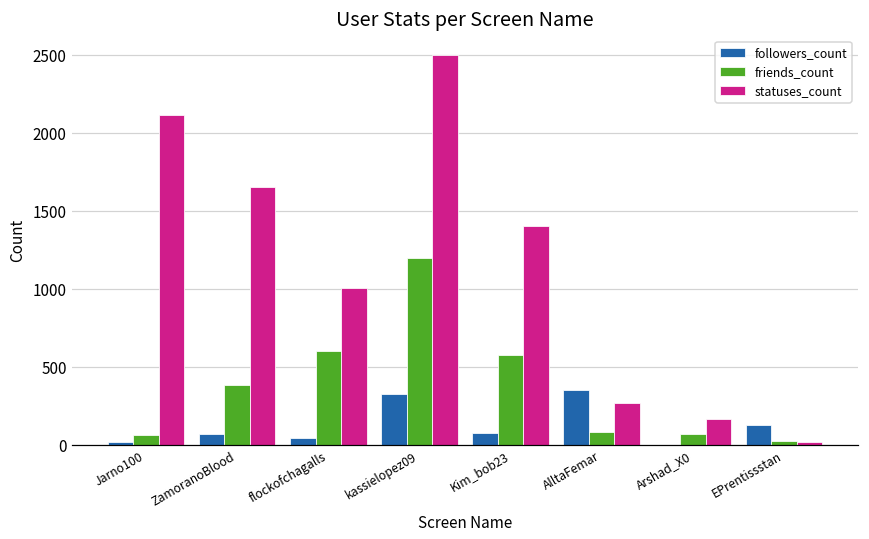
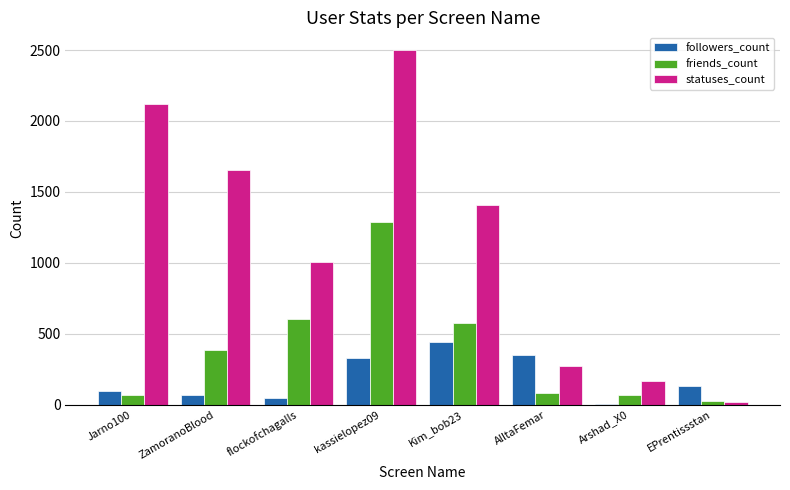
followers_count, Jarno100: 20 -> 90
friends_count, kassielopez09: 1200 -> 1290
followers_count, Kim_bob23: 80 -> 440
